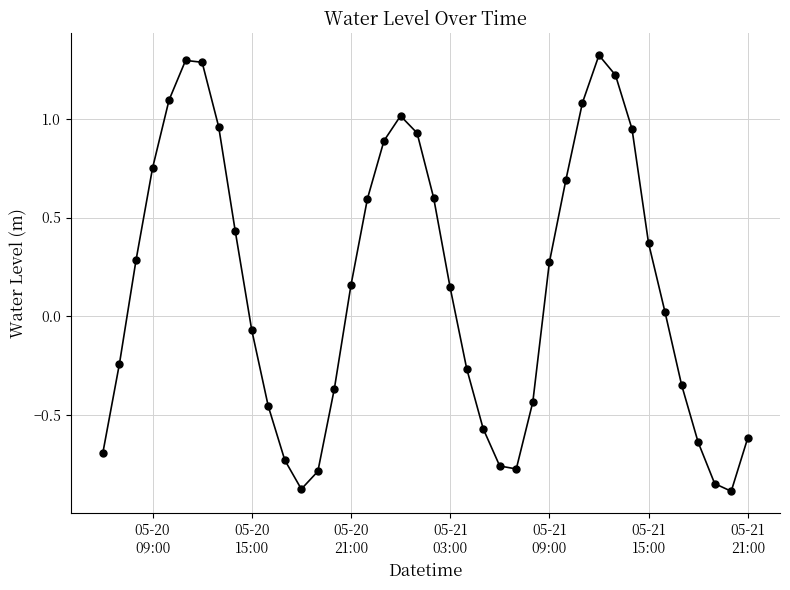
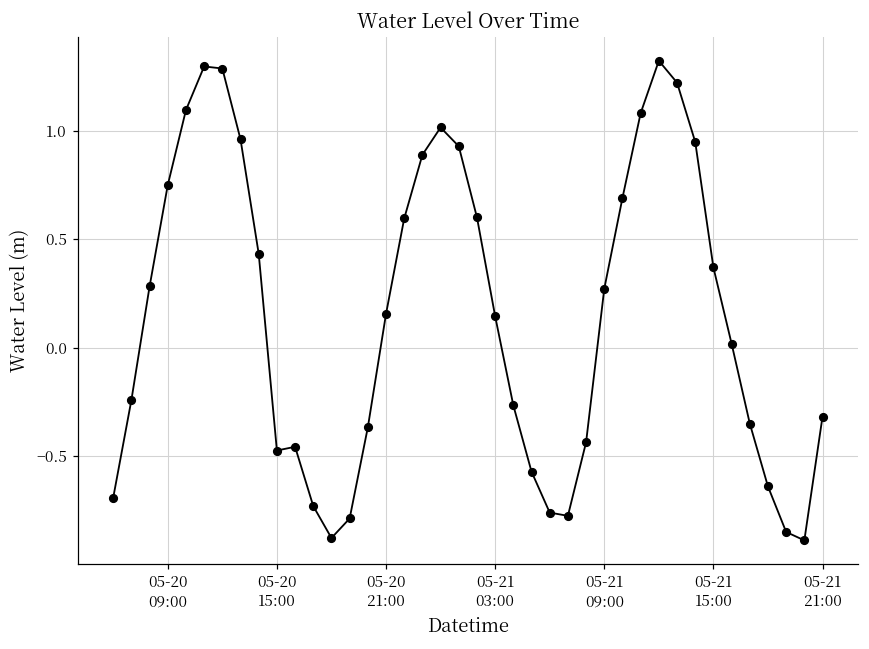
05-20 15:00: -0.07 -> -0.47
05-21 21:00: -0.62 -> -0.32
